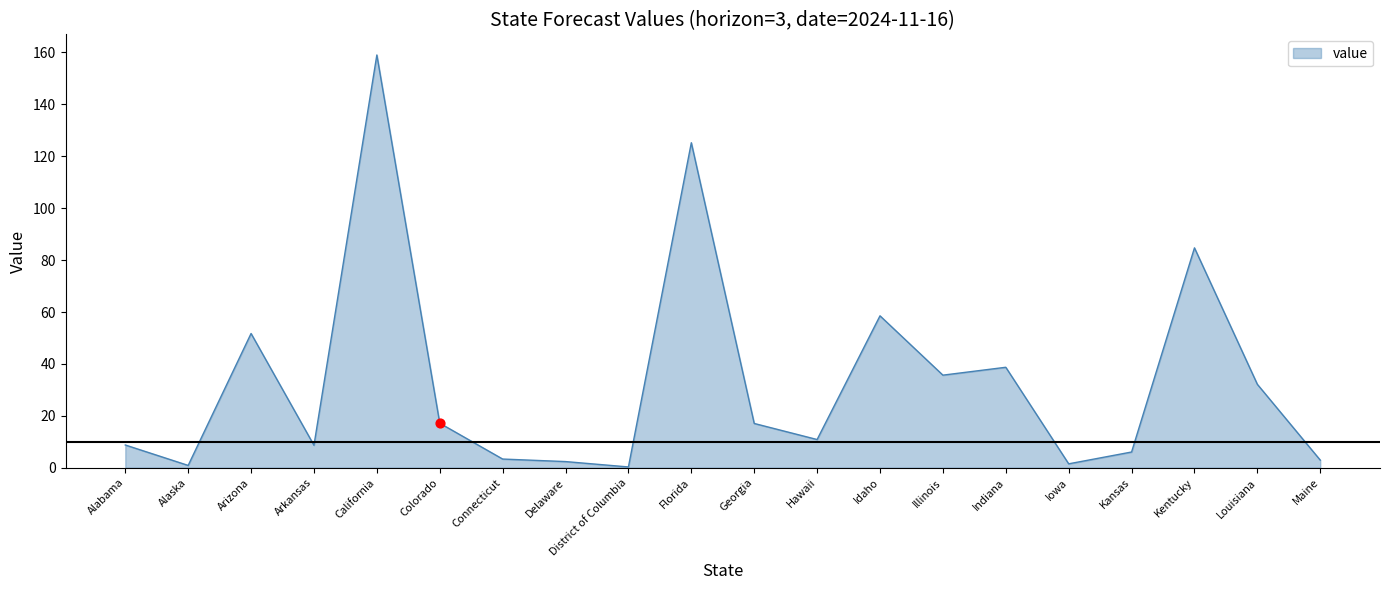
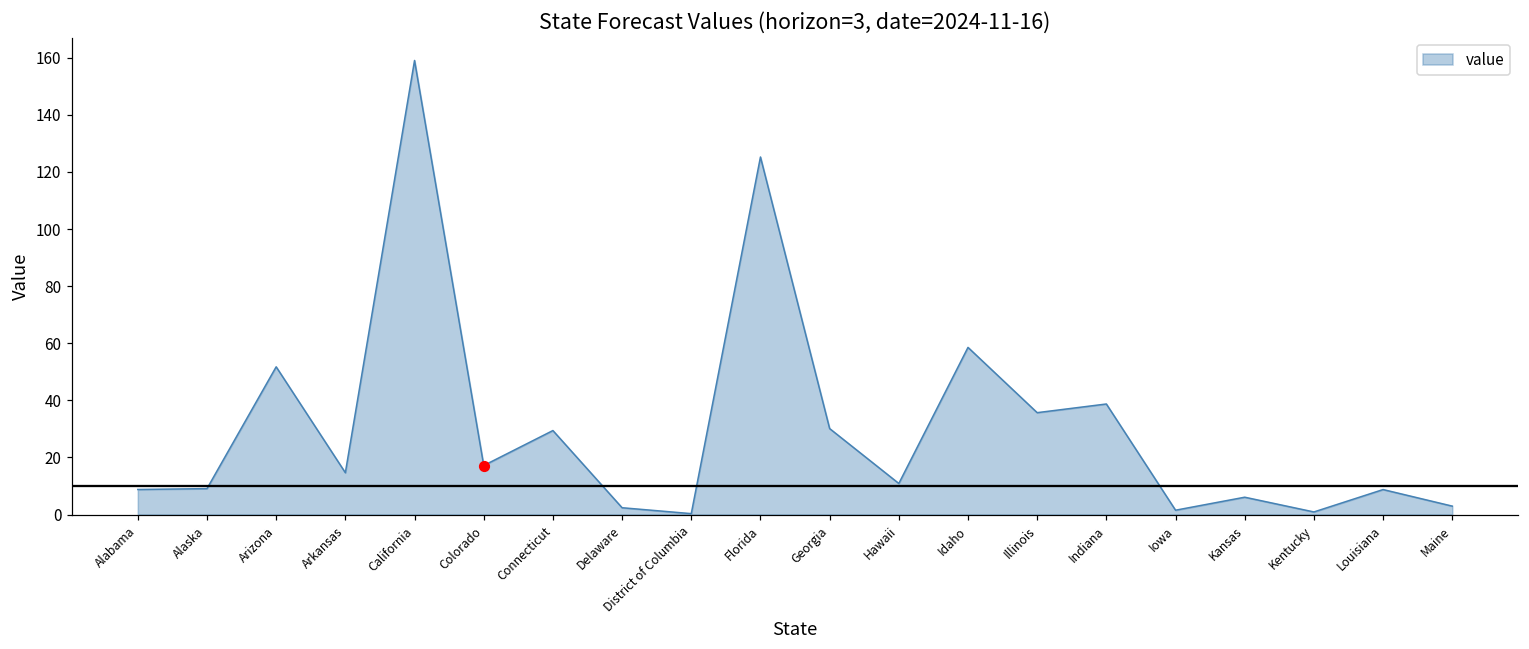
value, Alaska: 1 -> 9
value, Arkansas: 9 -> 15
value, Connecticut: 3 -> 29
value, Georgia: 17 -> 30
value, Kentucky: 85 -> 1
value, Louisiana: 32 -> 9
